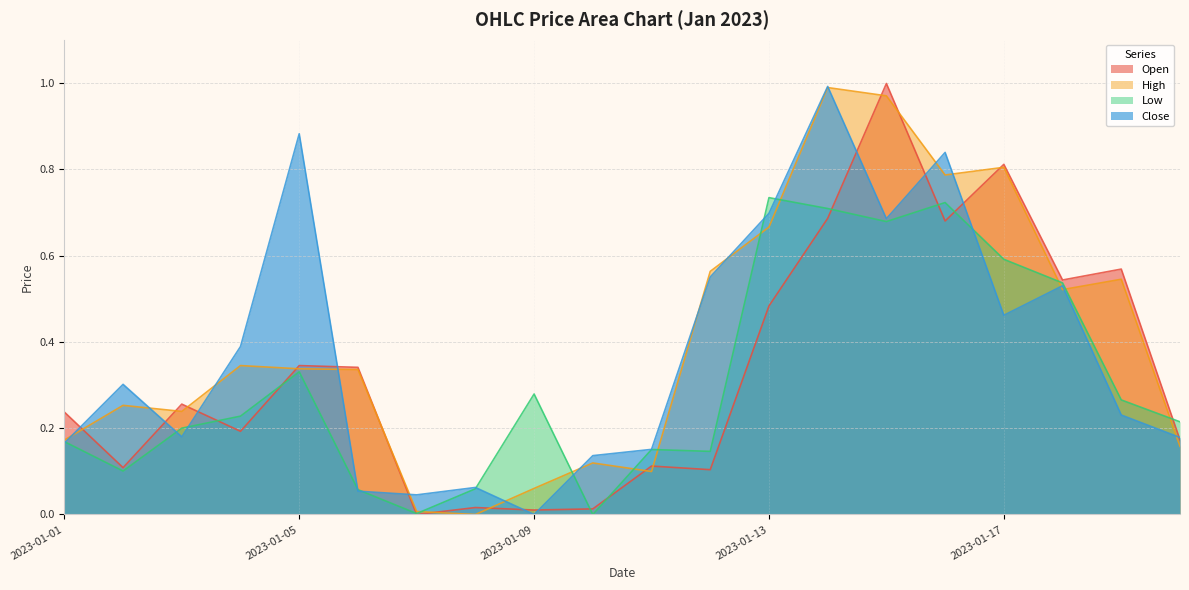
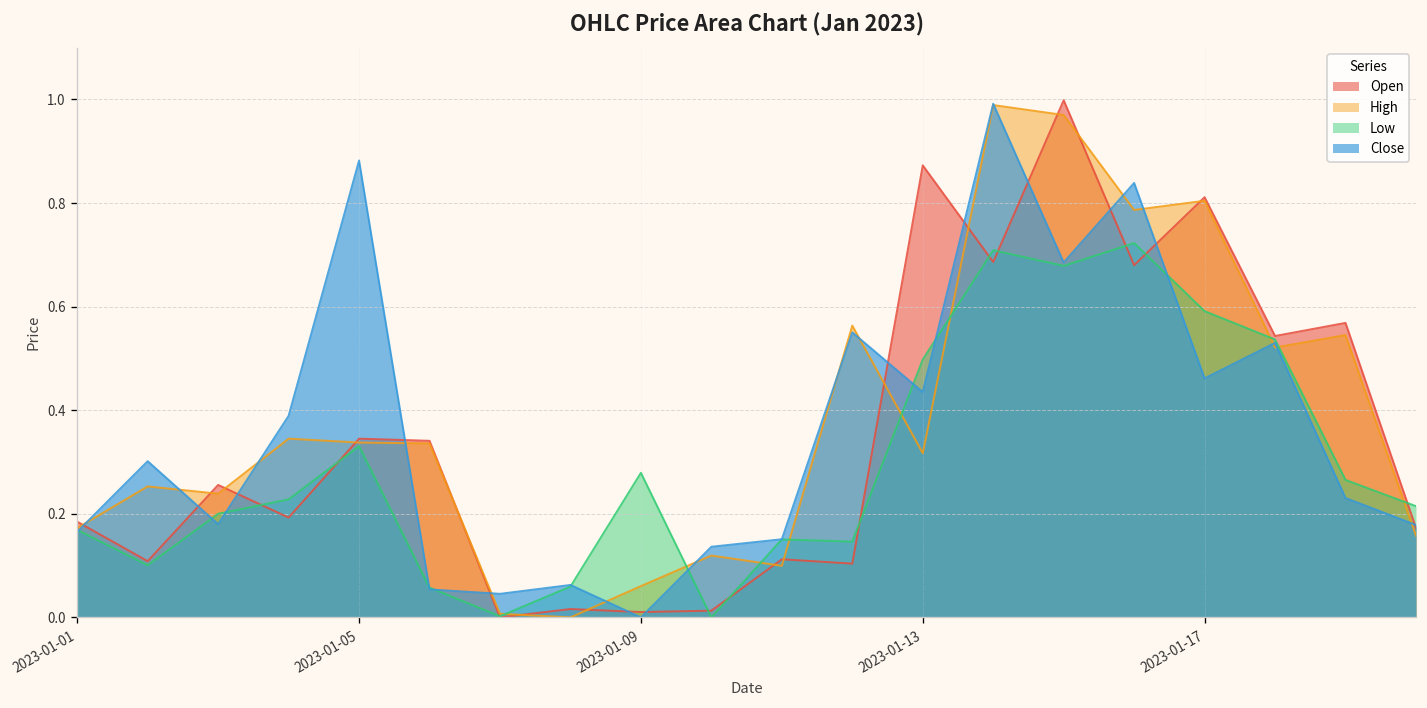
Open, 2023-01-01: 0.24 -> 0.18
Open, 2023-01-13: 0.48 -> 0.87
High, 2023-01-13: 0.67 -> 0.32
Low, 2023-01-13: 0.73 -> 0.50
Close, 2023-01-13: 0.70 -> 0.43
